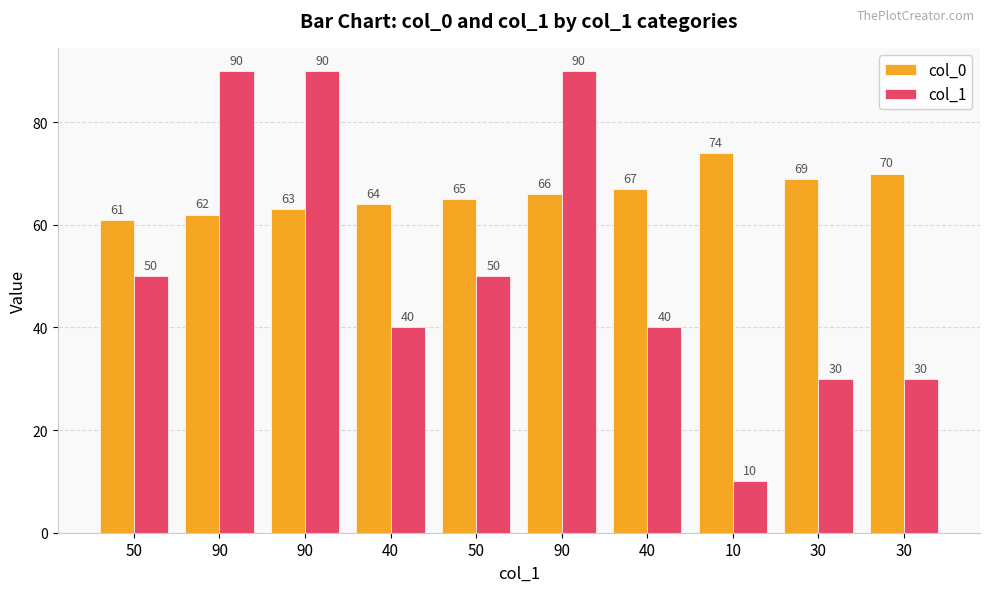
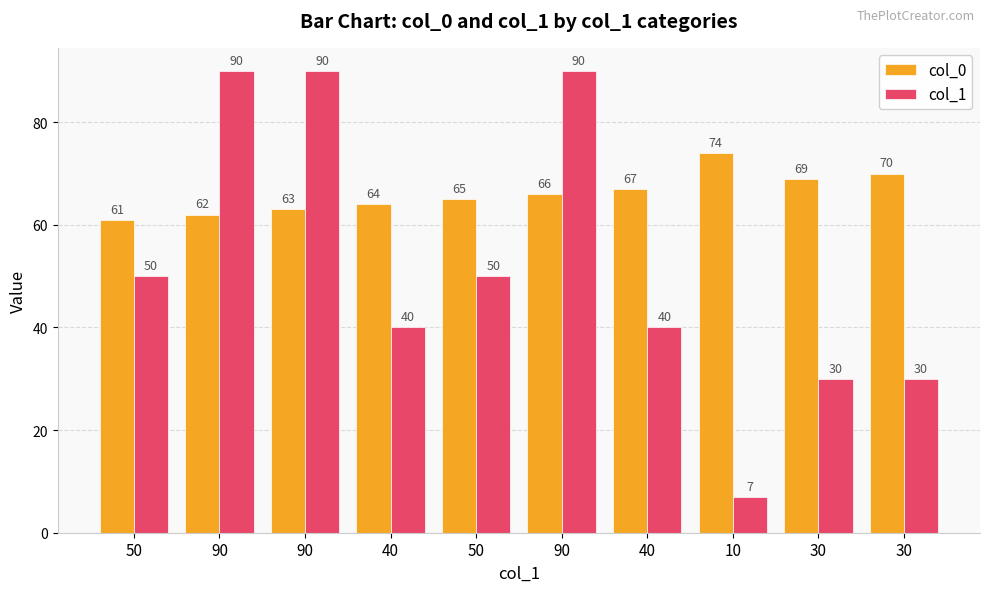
col_1, 10: 10 -> 7
